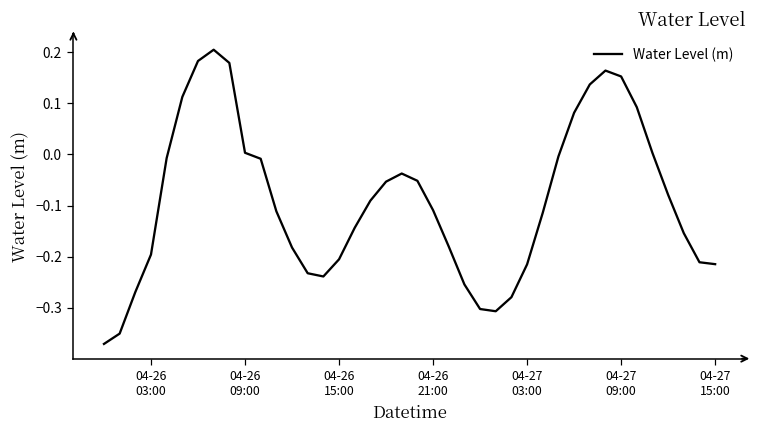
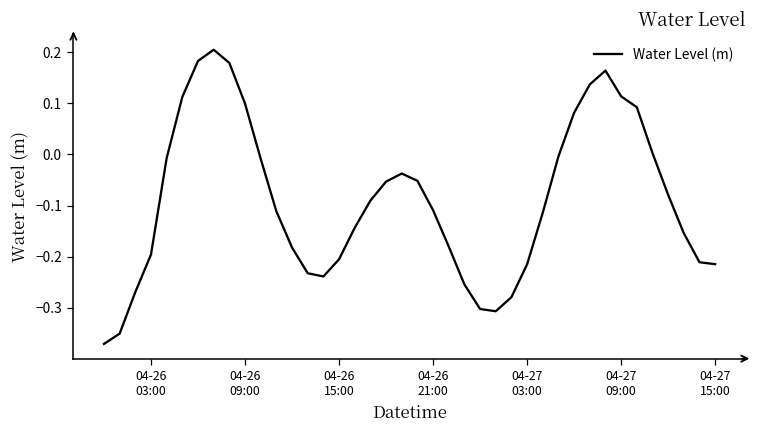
04-26 09:00: 0.00 -> 0.10
04-27 09:00: 0.15 -> 0.11
